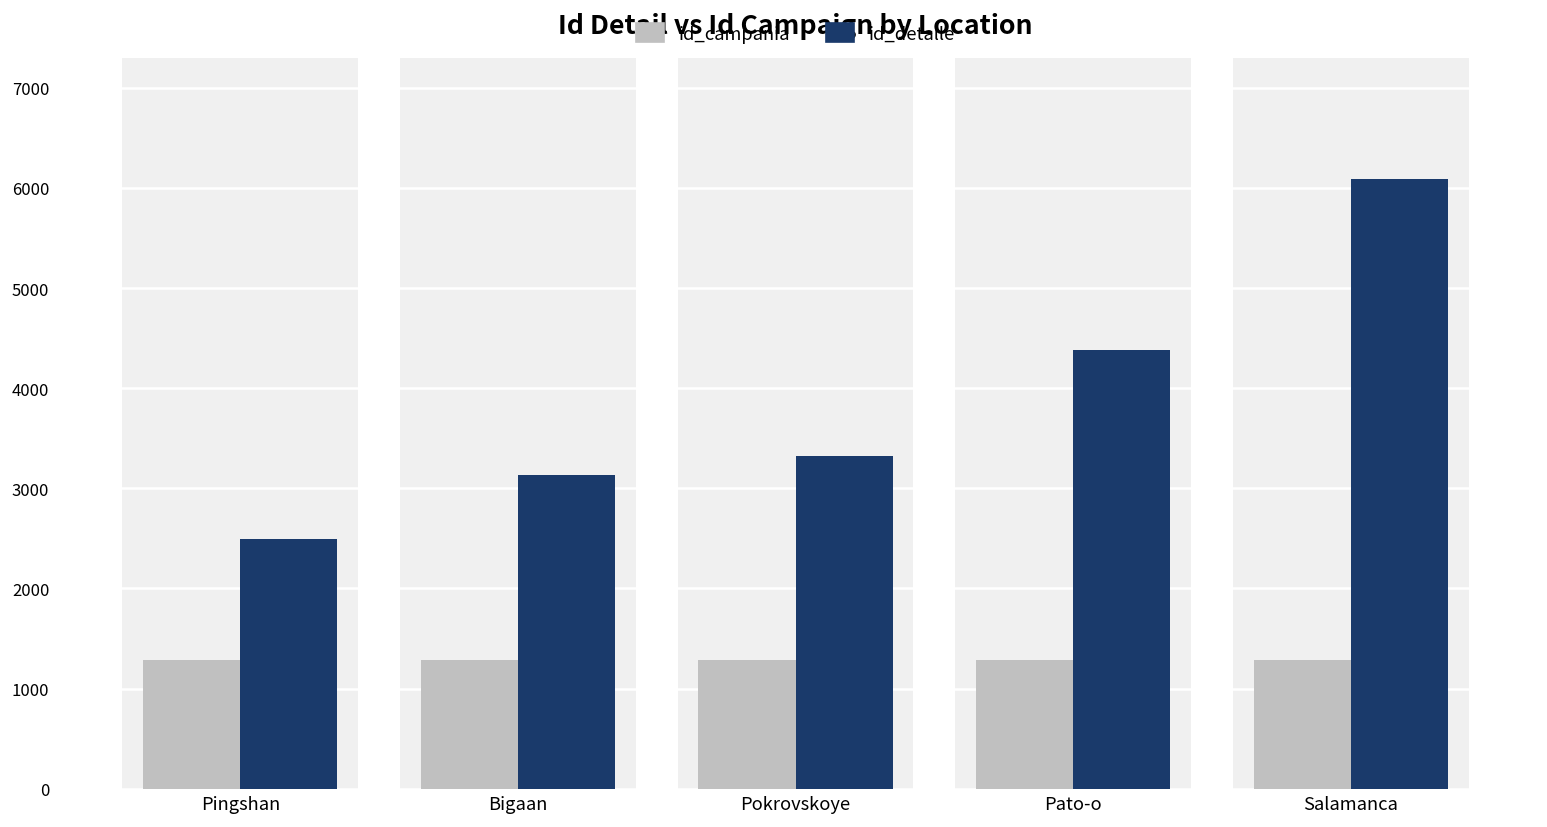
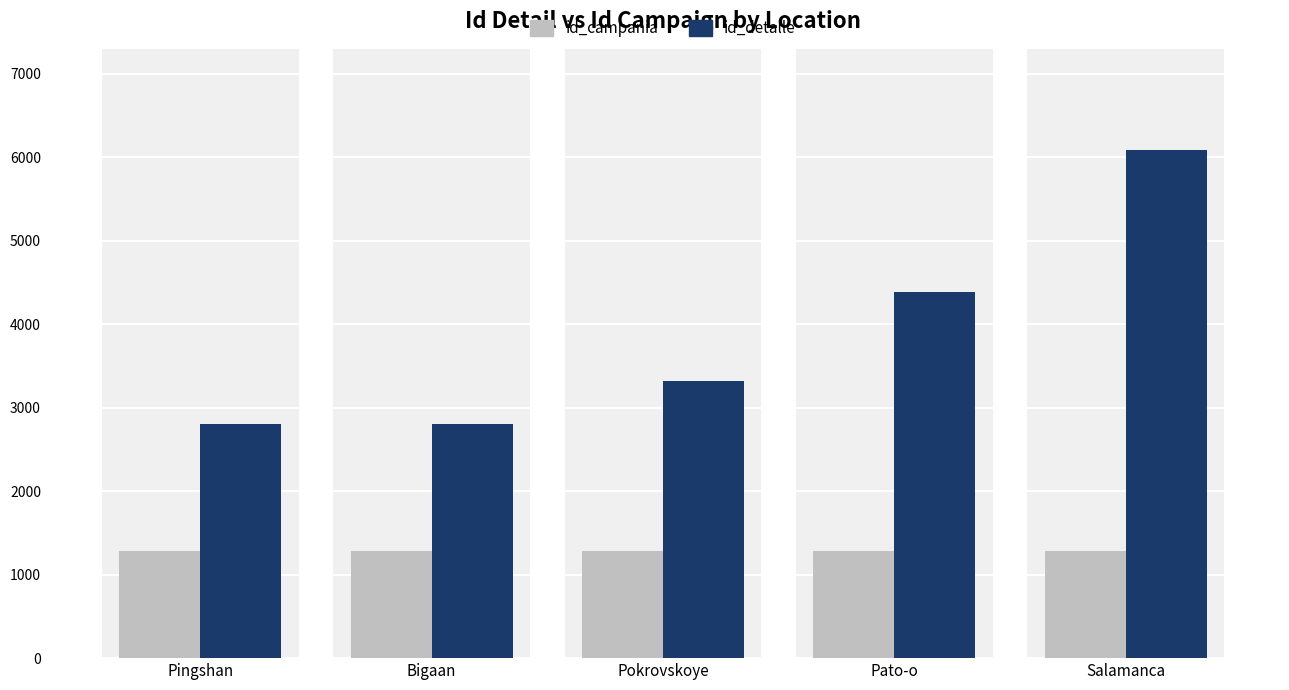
id_detalle, Pingshan: 2500 -> 2800
id_detalle, Bigaan: 3100 -> 2800
